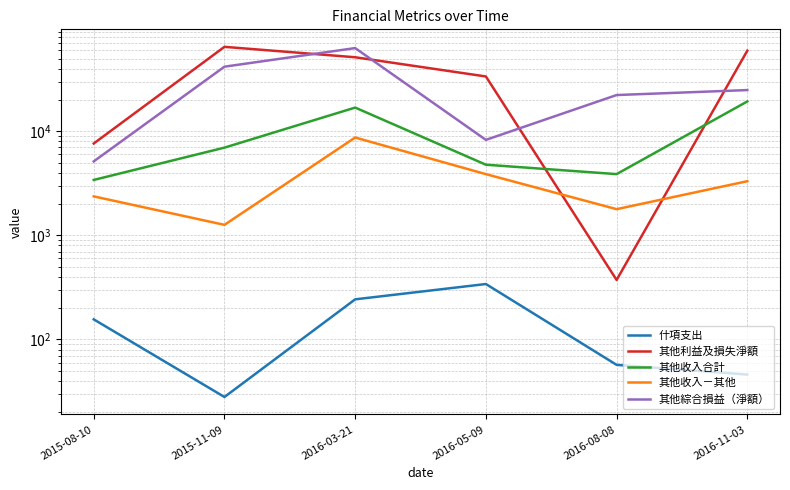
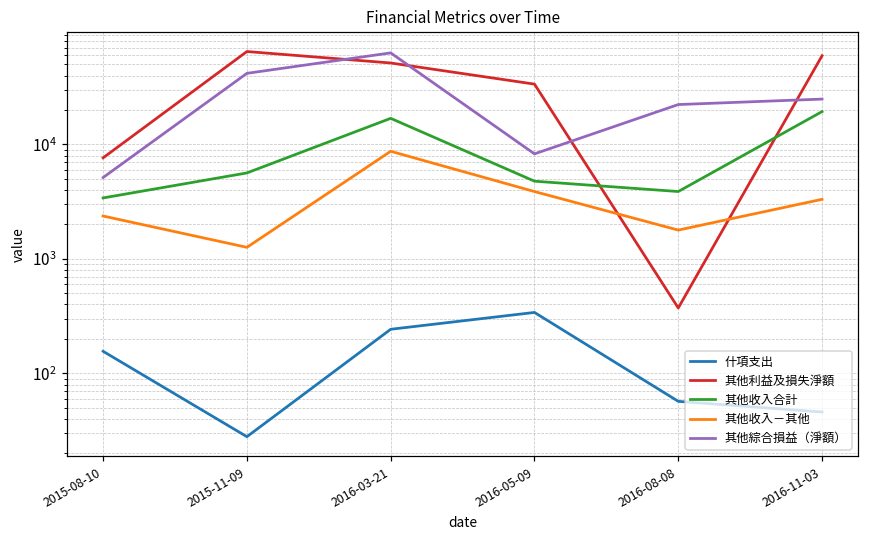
其他收入合計, 2015-11-09: 7000 -> 6000
